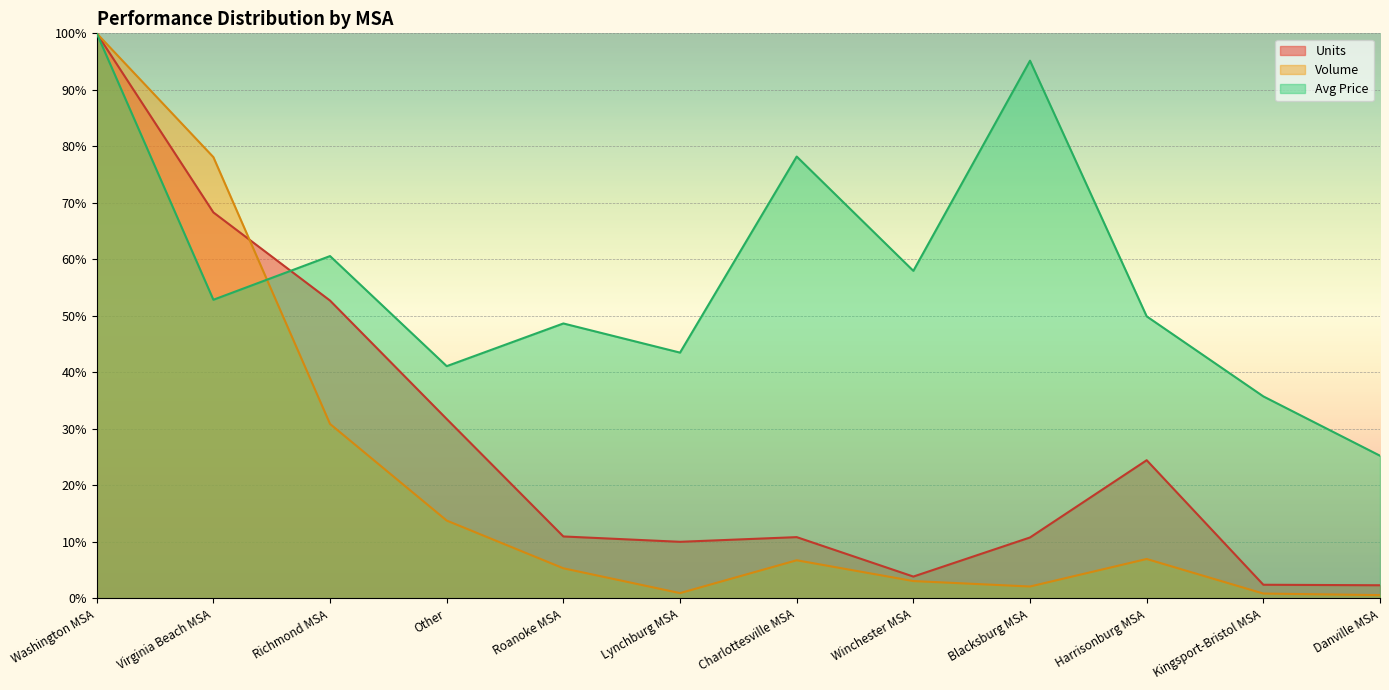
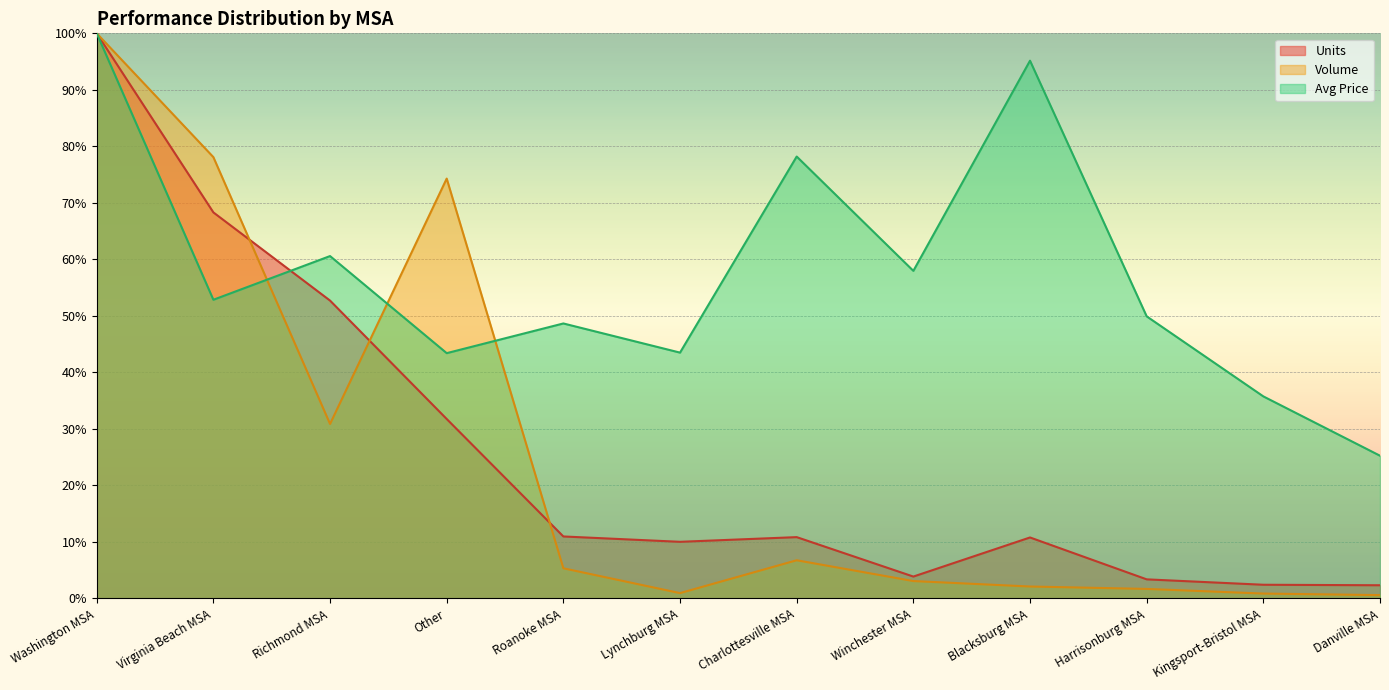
Volume, Other: 14% -> 74%
Avg Price, Other: 41% -> 43%
Units, Harrisonburg MSA: 24% -> 3%
Volume, Harrisonburg MSA: 7% -> 2%
